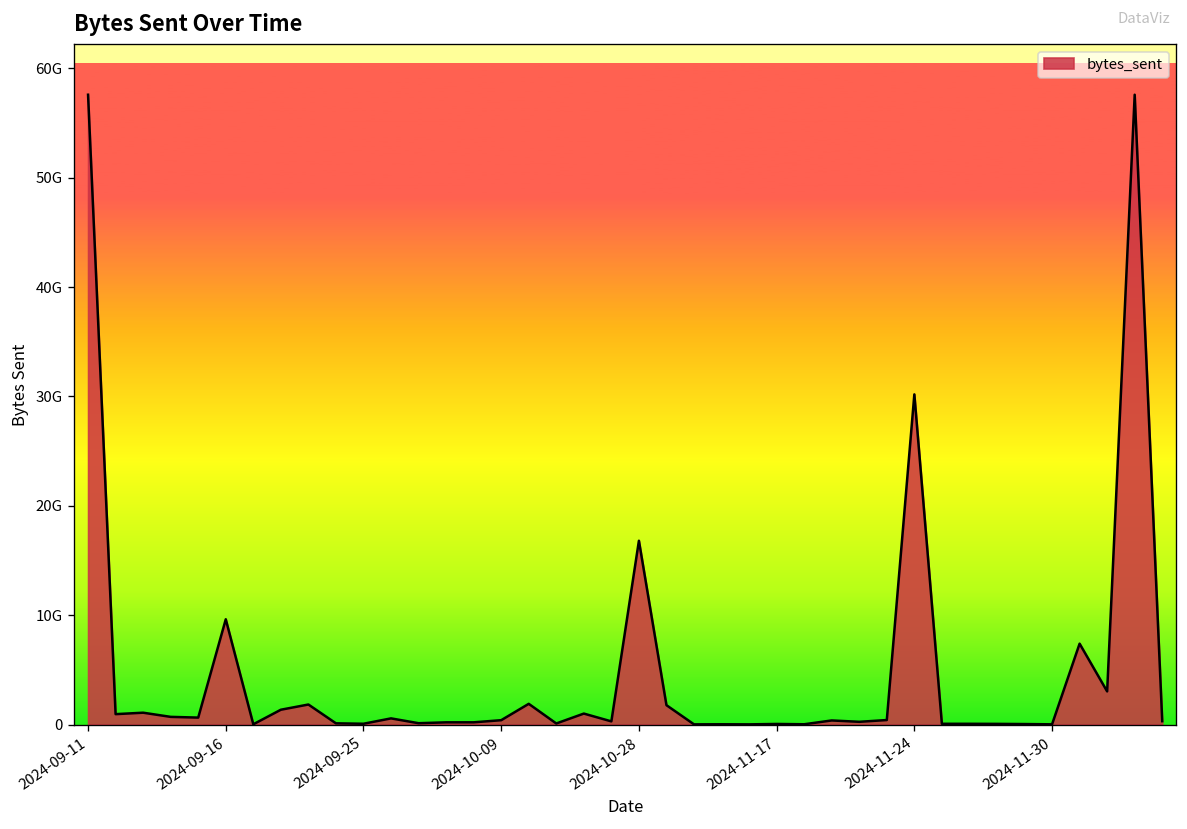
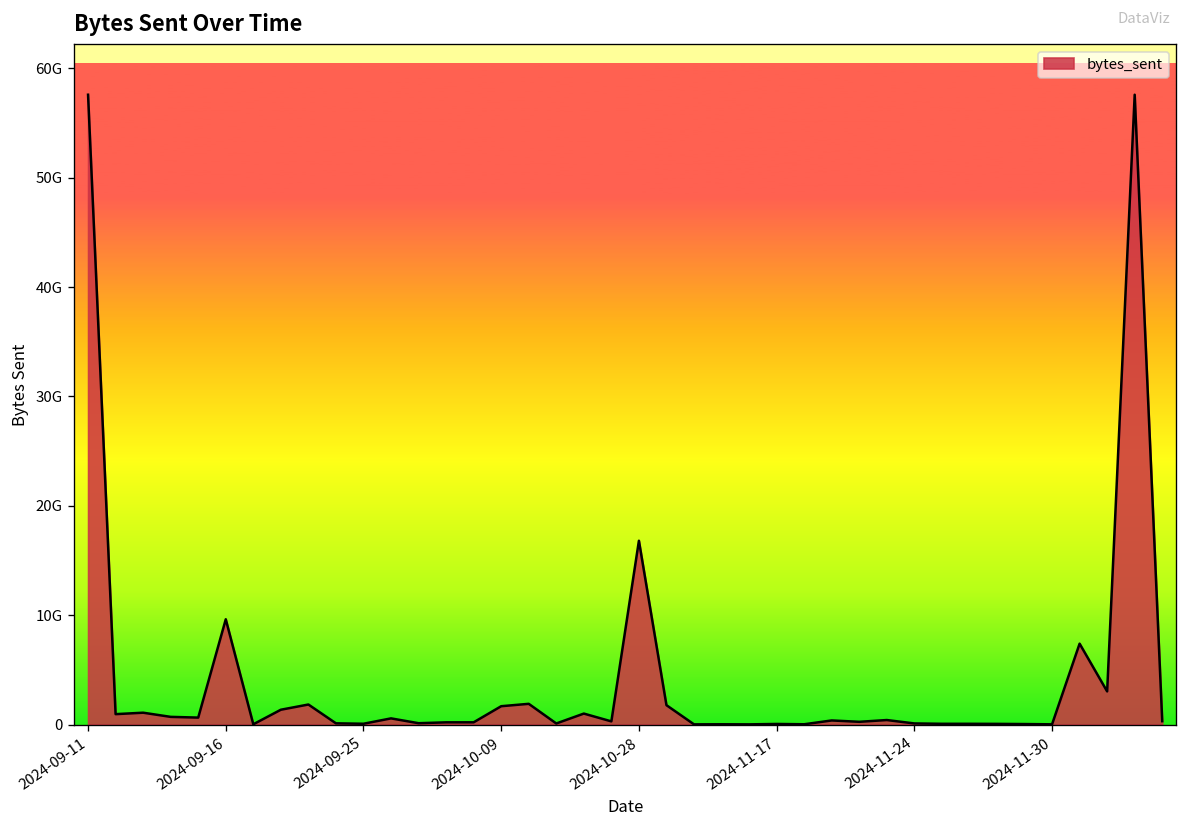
2024-10-09: 0 -> 2000000000
2024-11-24: 30000000000 -> 0
